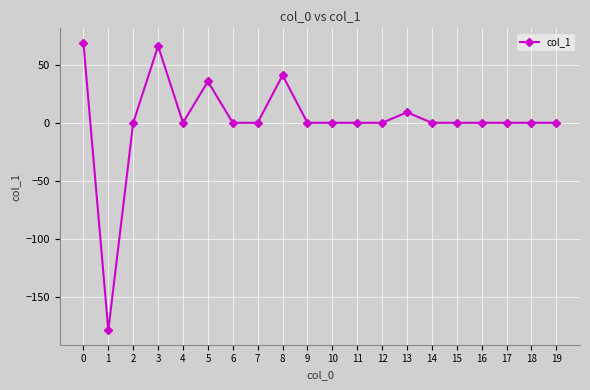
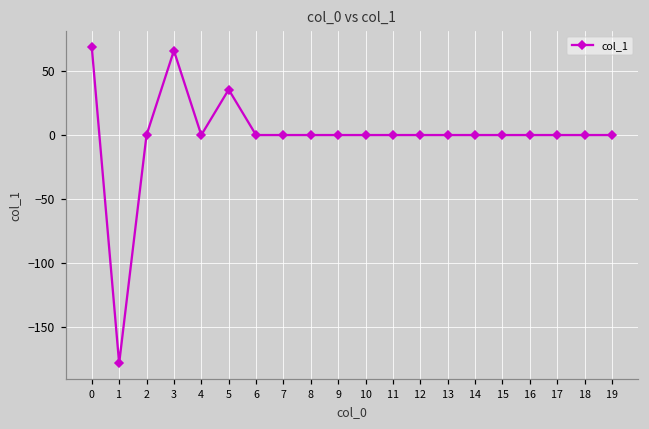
8: 41 -> 0
13: 9 -> 0
